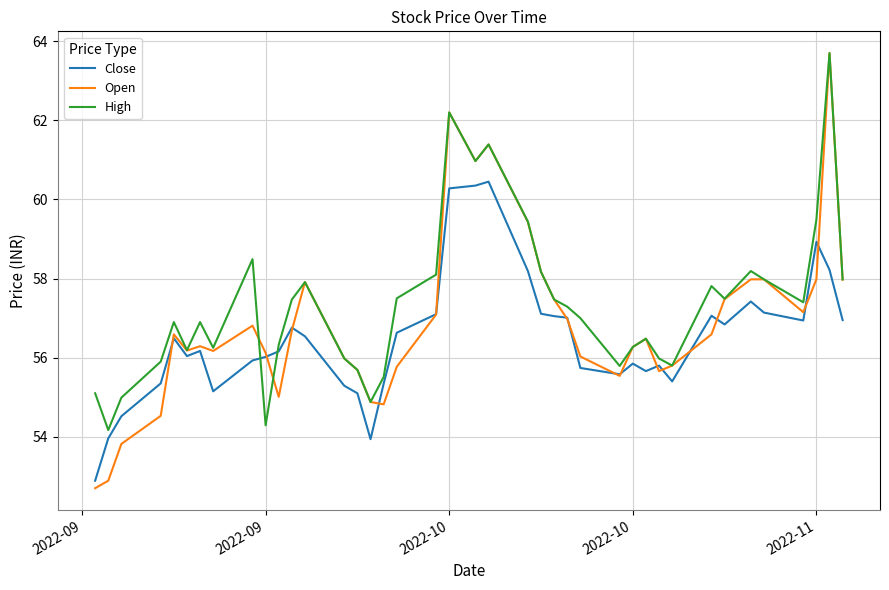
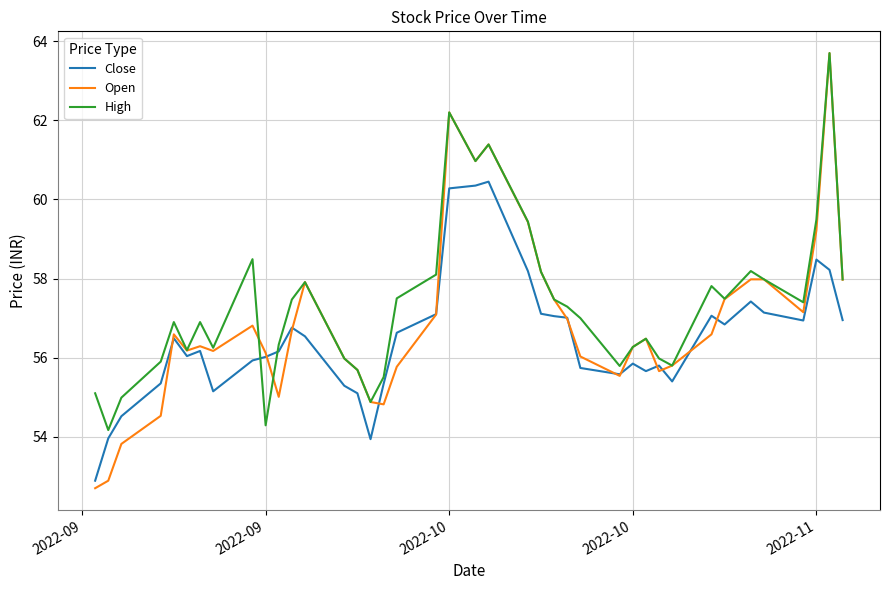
Close, 2022-11: 58.9 -> 58.5
Open, 2022-11: 58.0 -> 59.2
